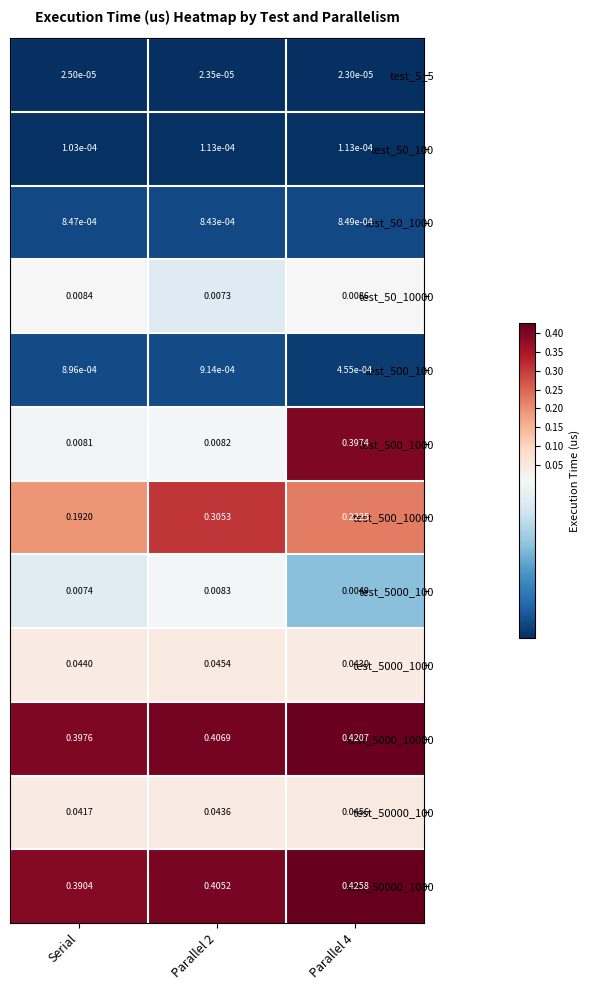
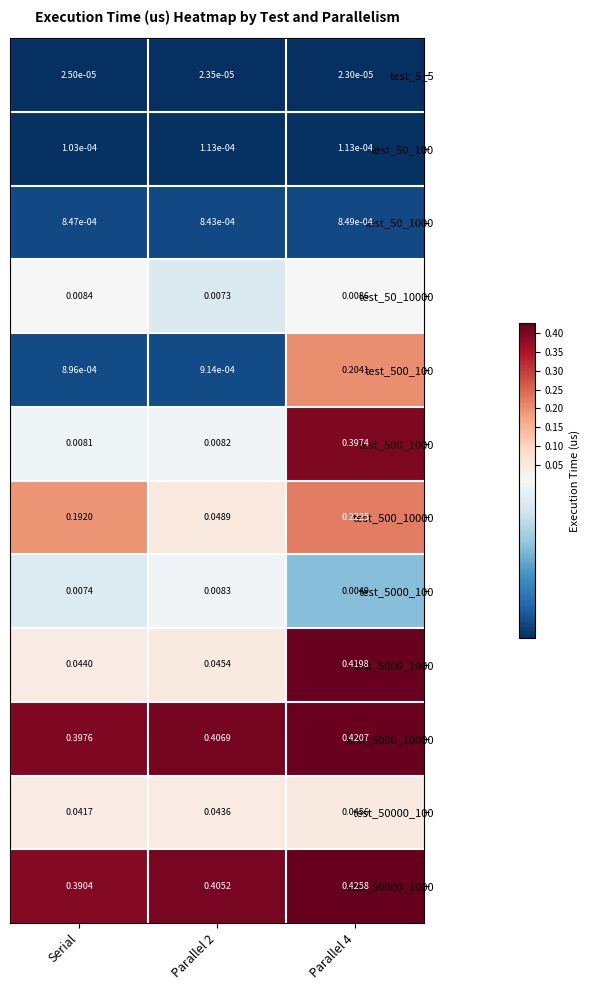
test_500_100, Parallel 4: 4.55e-04 -> 0.2041
test_500_10000, Parallel 2: 0.3053 -> 0.0489
test_5000_1000, Parallel 4: 0.0430 -> 0.4198
